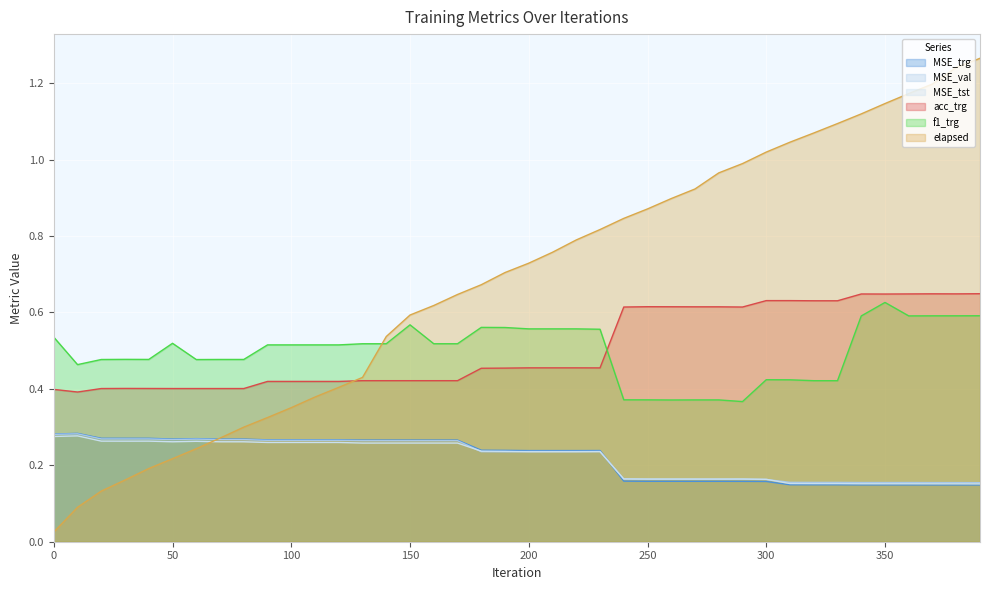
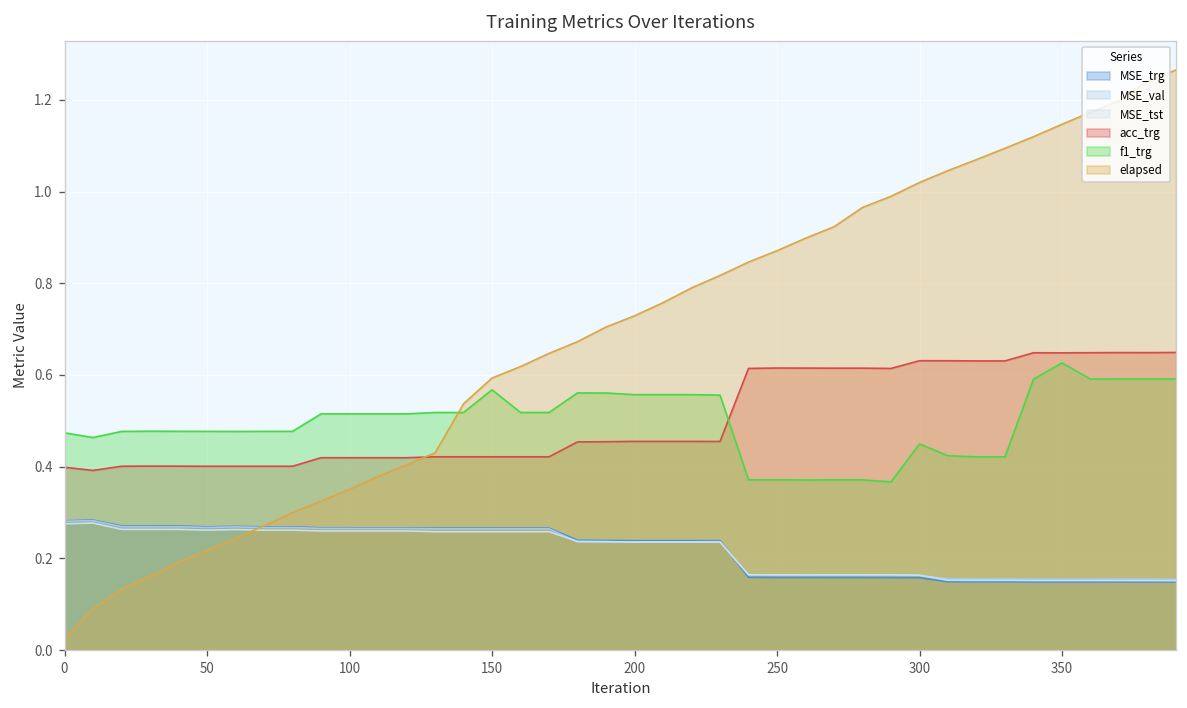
f1_trg, 0: 0.54 -> 0.47
f1_trg, 50: 0.52 -> 0.48
f1_trg, 300: 0.42 -> 0.45
